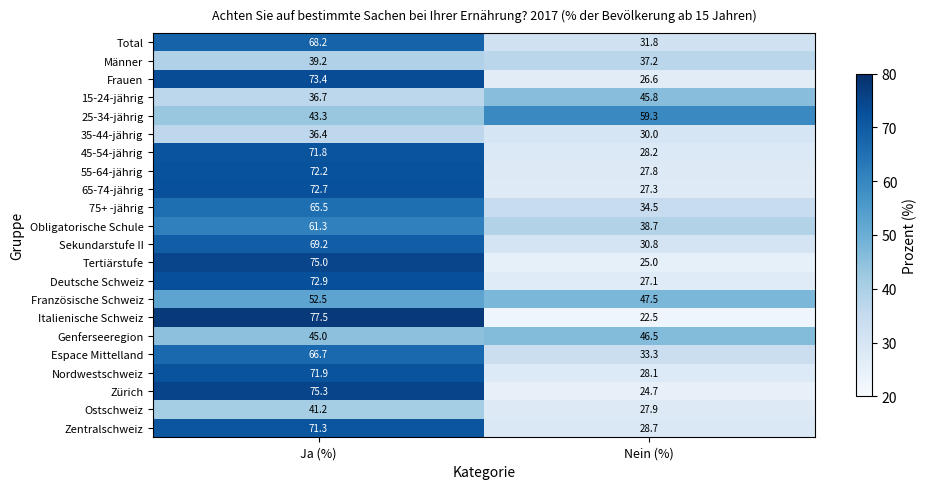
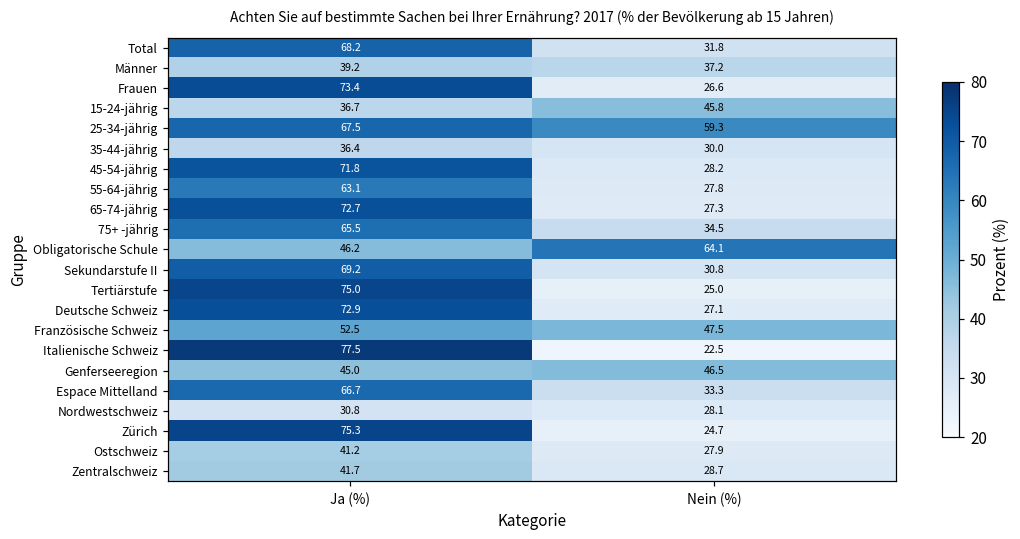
25-34-jährig, Ja (%): 43.3 -> 67.5
55-64-jährig, Ja (%): 72.2 -> 63.1
Obligatorische Schule, Ja (%): 61.3 -> 46.2
Obligatorische Schule, Nein (%): 38.7 -> 64.1
Nordwestschweiz, Ja (%): 71.9 -> 30.8
Zentralschweiz, Ja (%): 71.3 -> 41.7
